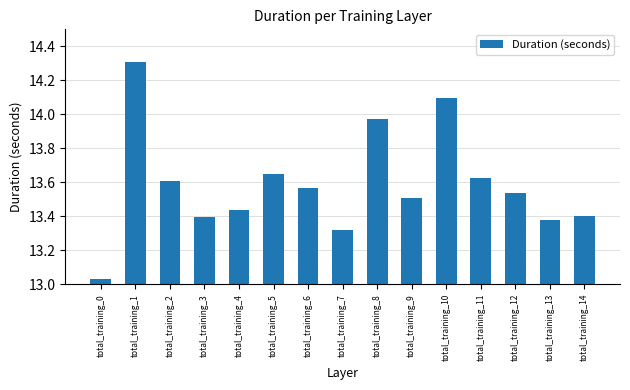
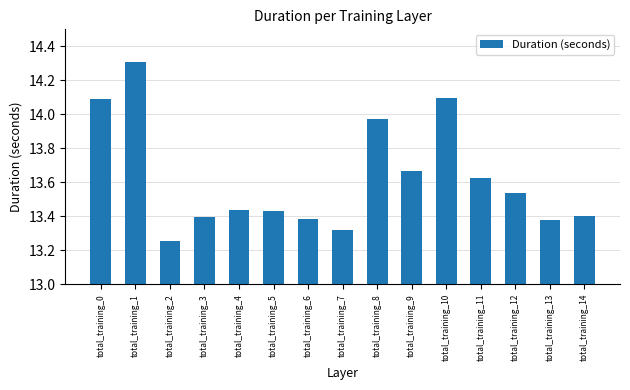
total_training_0: 13.03 -> 14.09
total_training_2: 13.61 -> 13.26
total_training_5: 13.65 -> 13.43
total_training_6: 13.57 -> 13.39
total_training_9: 13.51 -> 13.66
